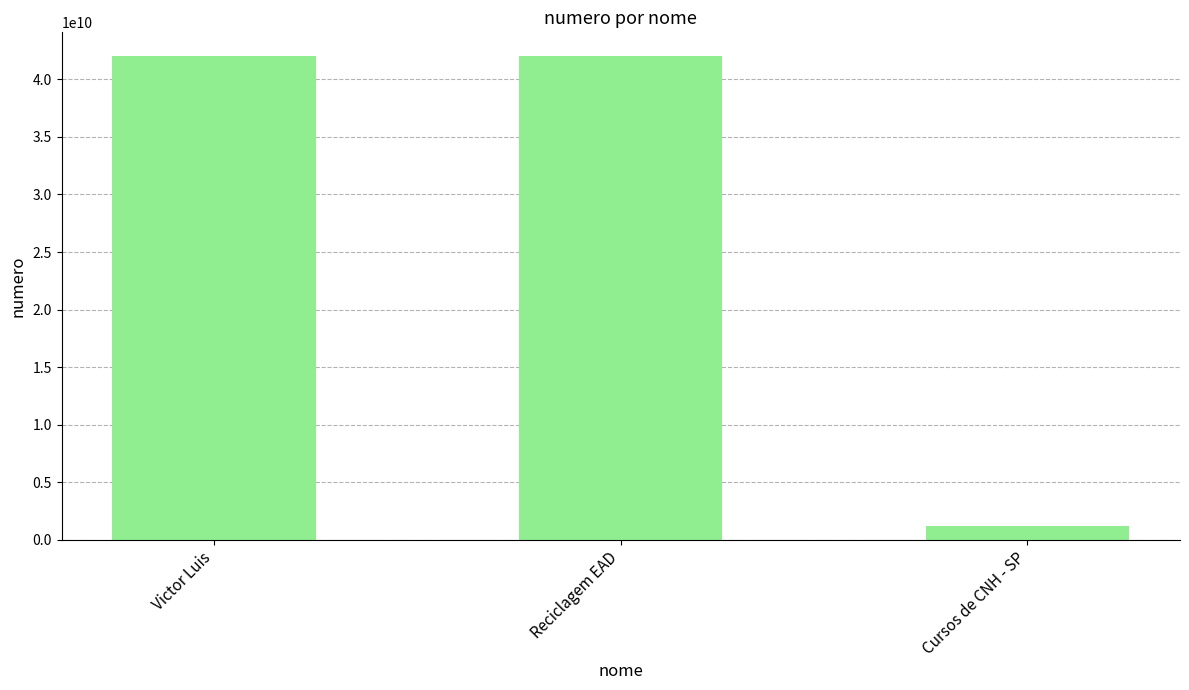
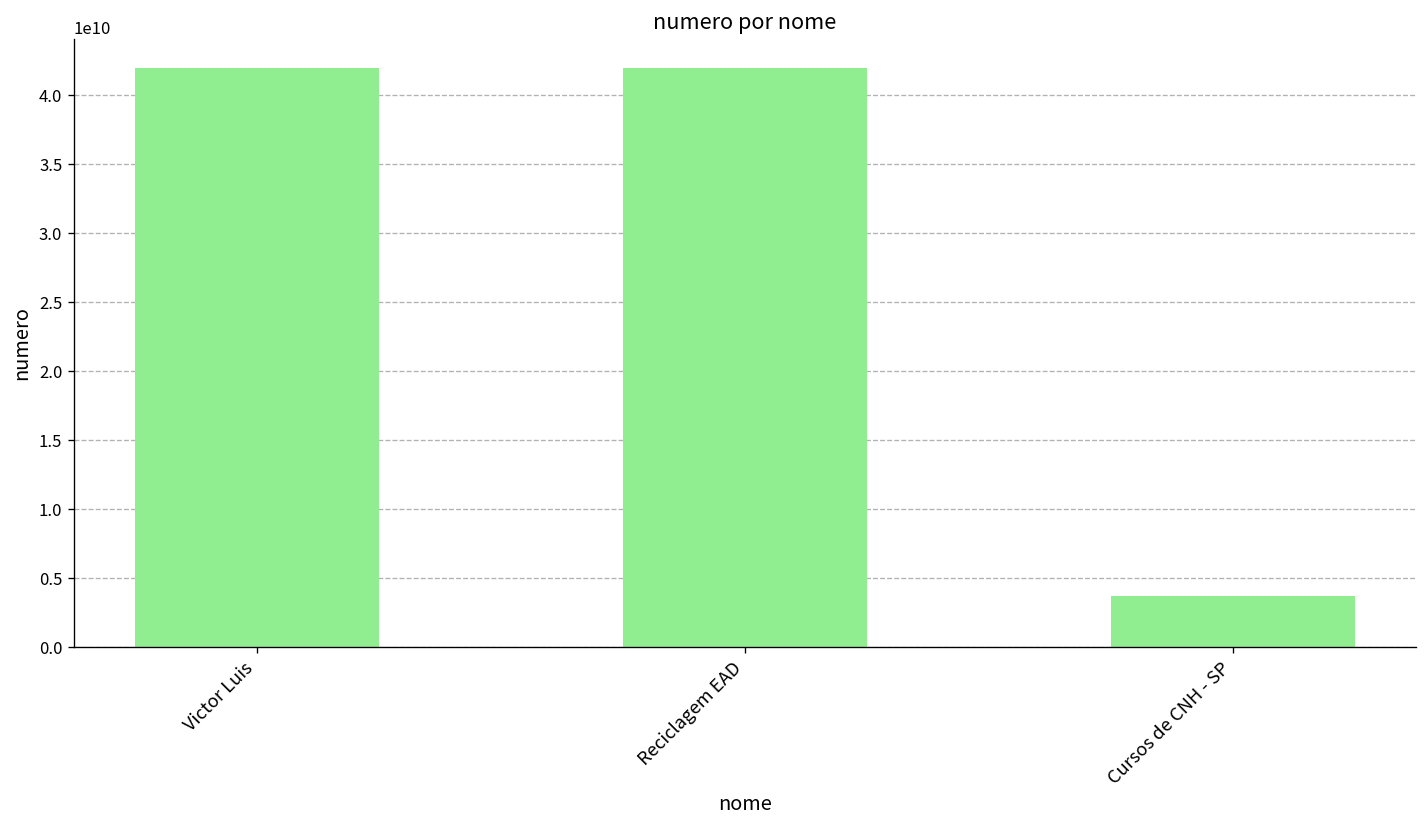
Cursos de CNH - SP: 1200000000 -> 3700000000
